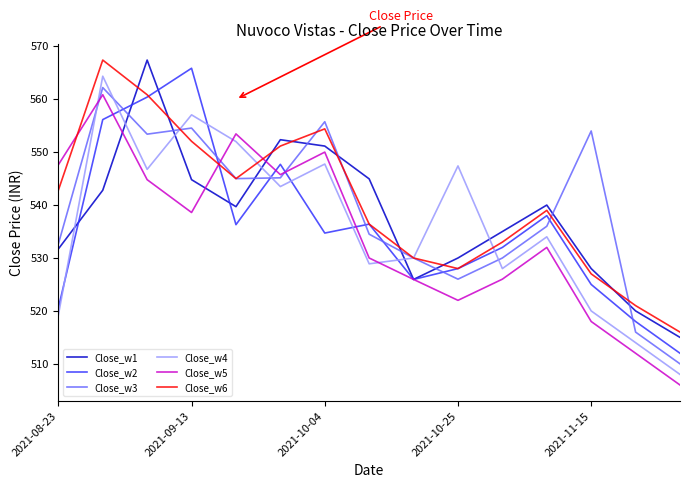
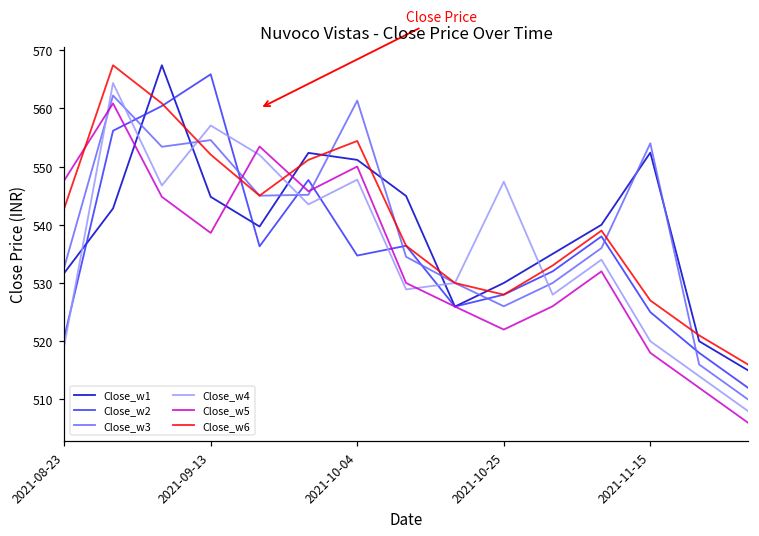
Close_w3, 2021-10-04: 556 -> 561
Close_w1, 2021-11-15: 528 -> 552
